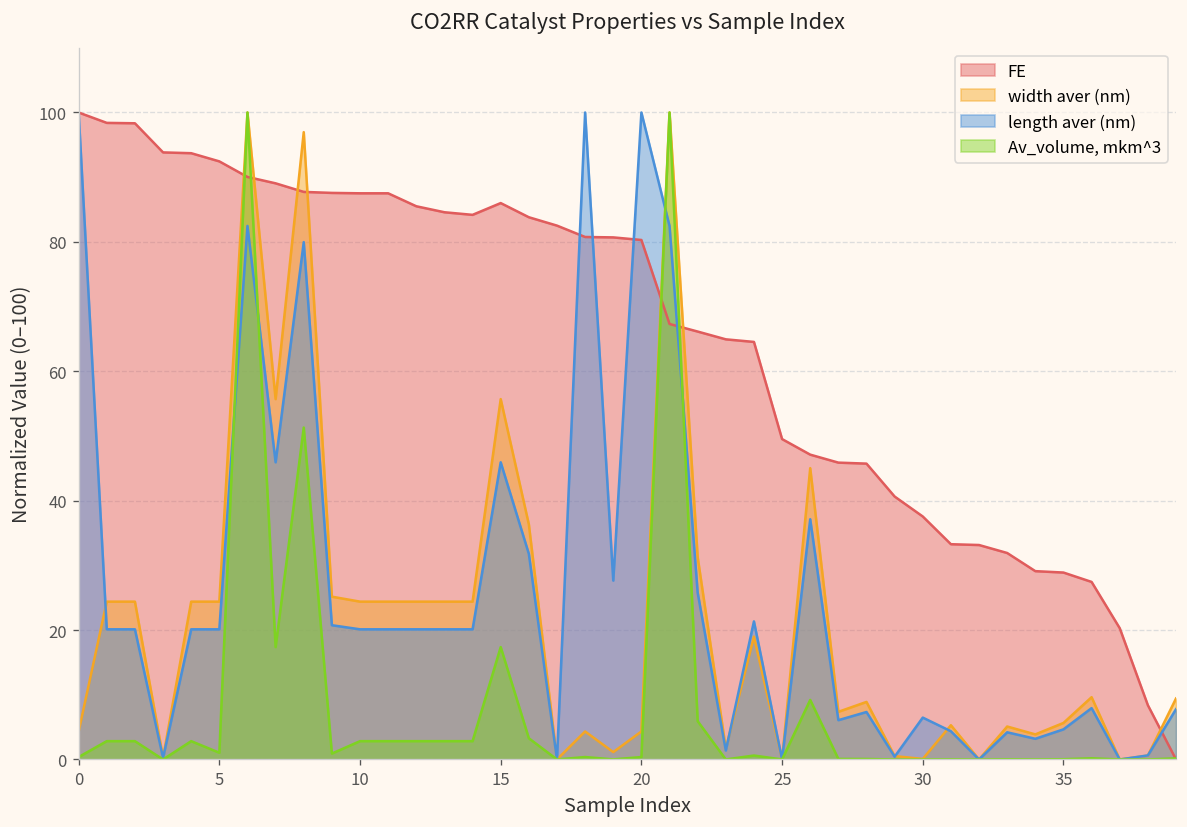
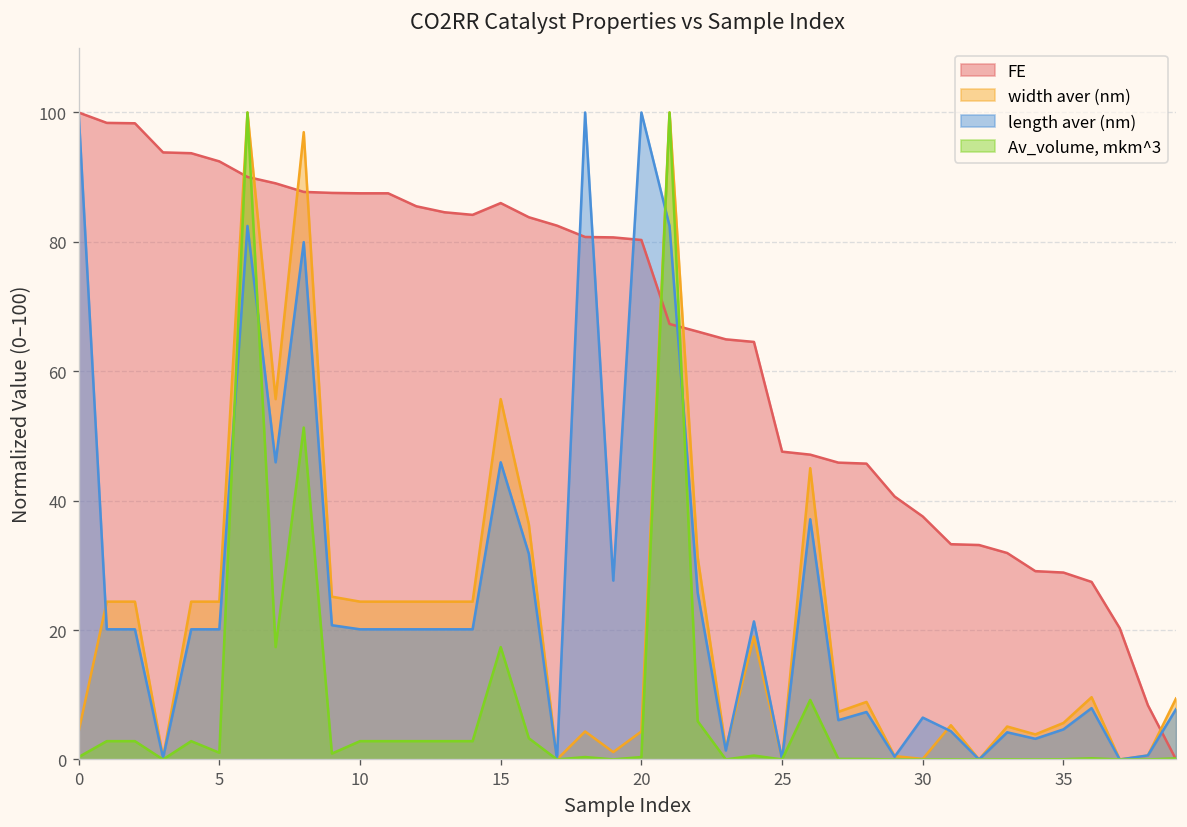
FE, 25: 50 -> 48
